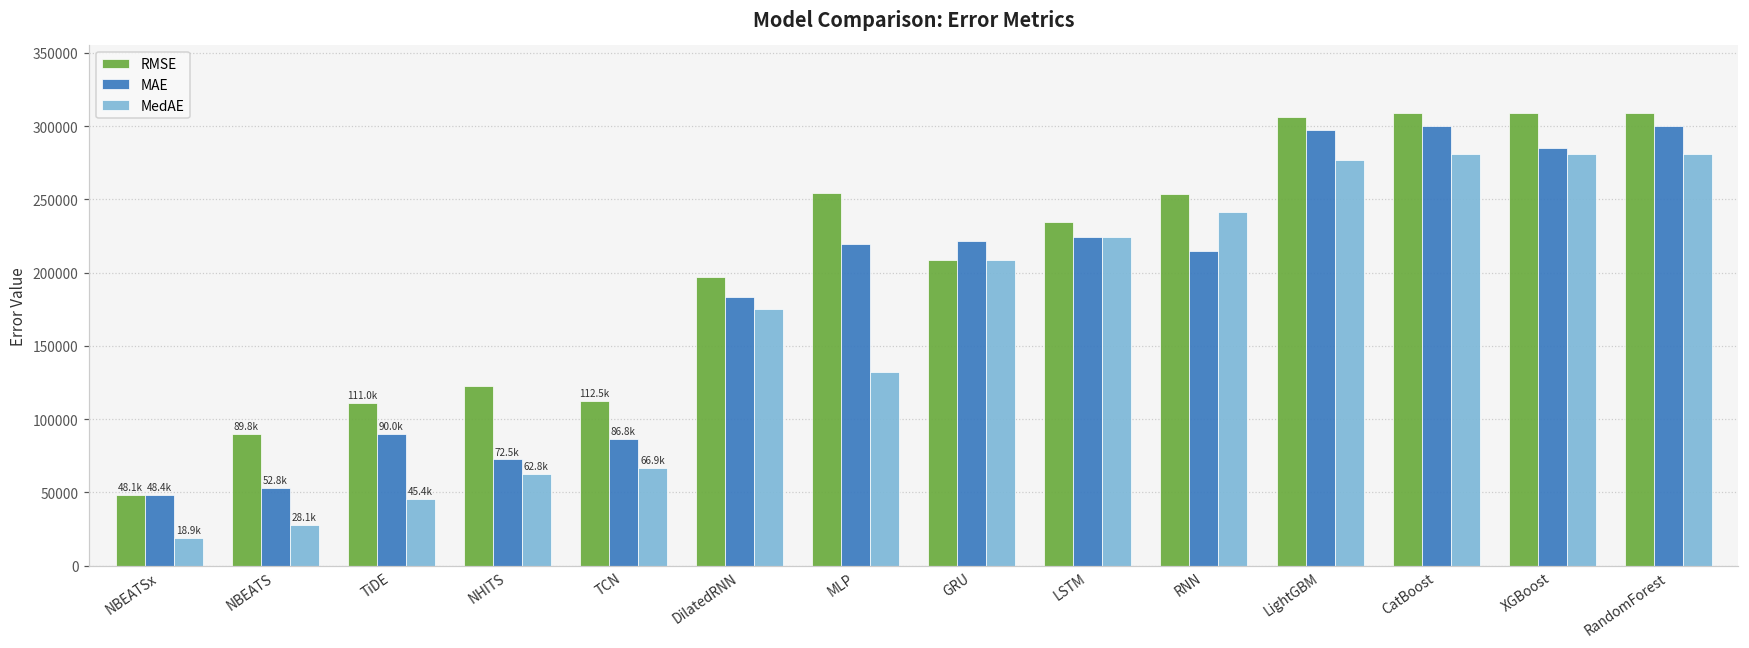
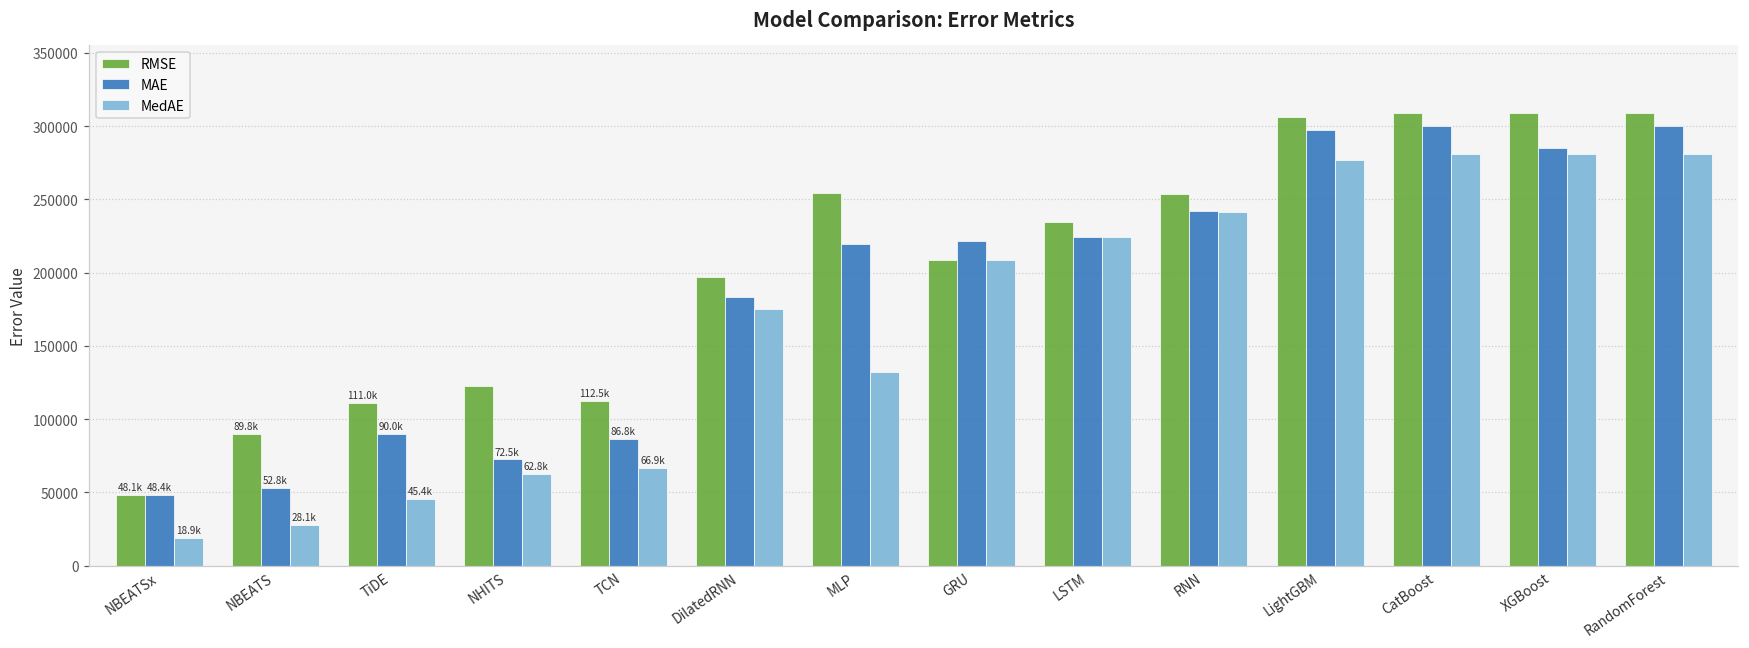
MAE, RNN: 214000 -> 242000
